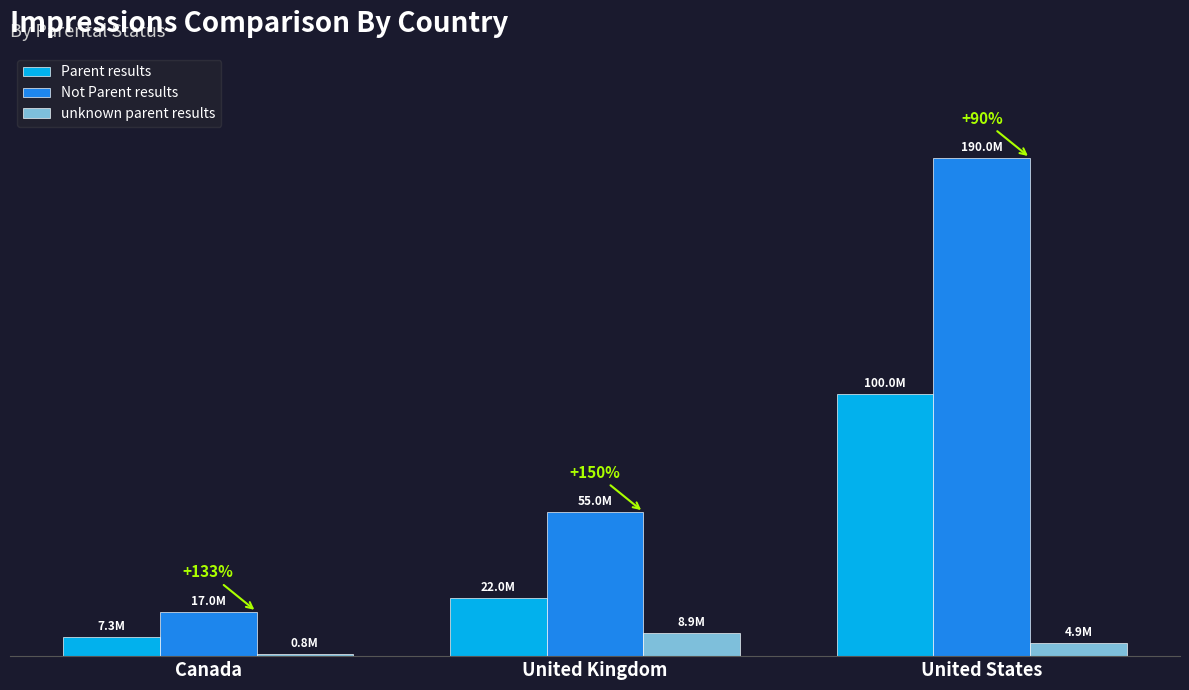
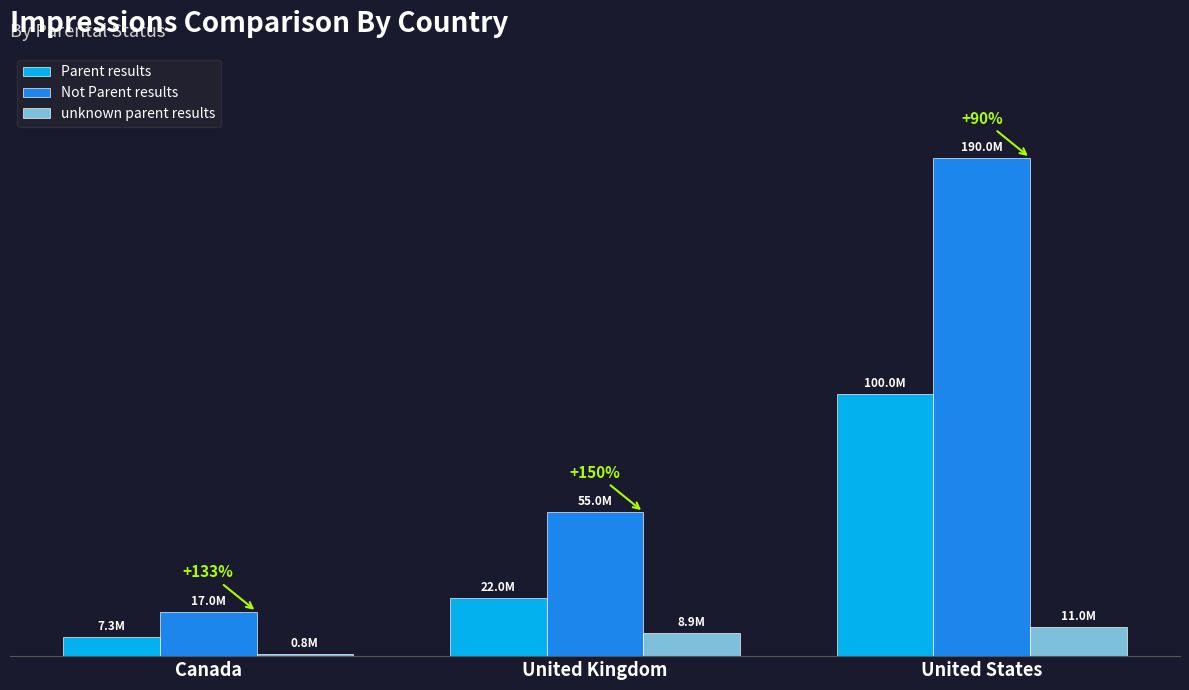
unknown parent results, United States: 4.9M -> 11.0M
